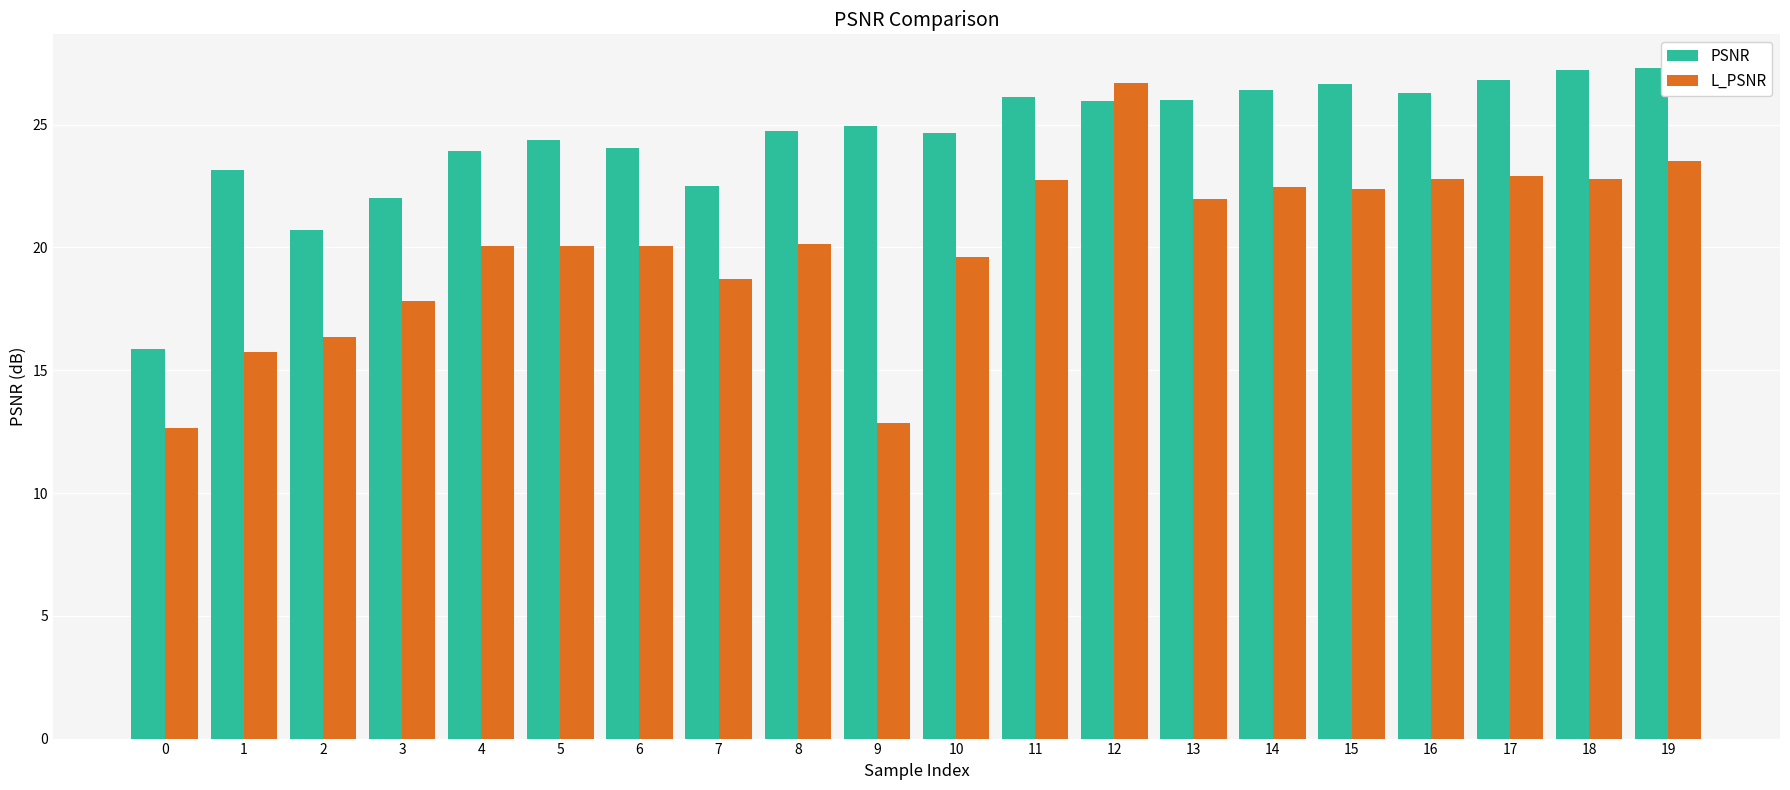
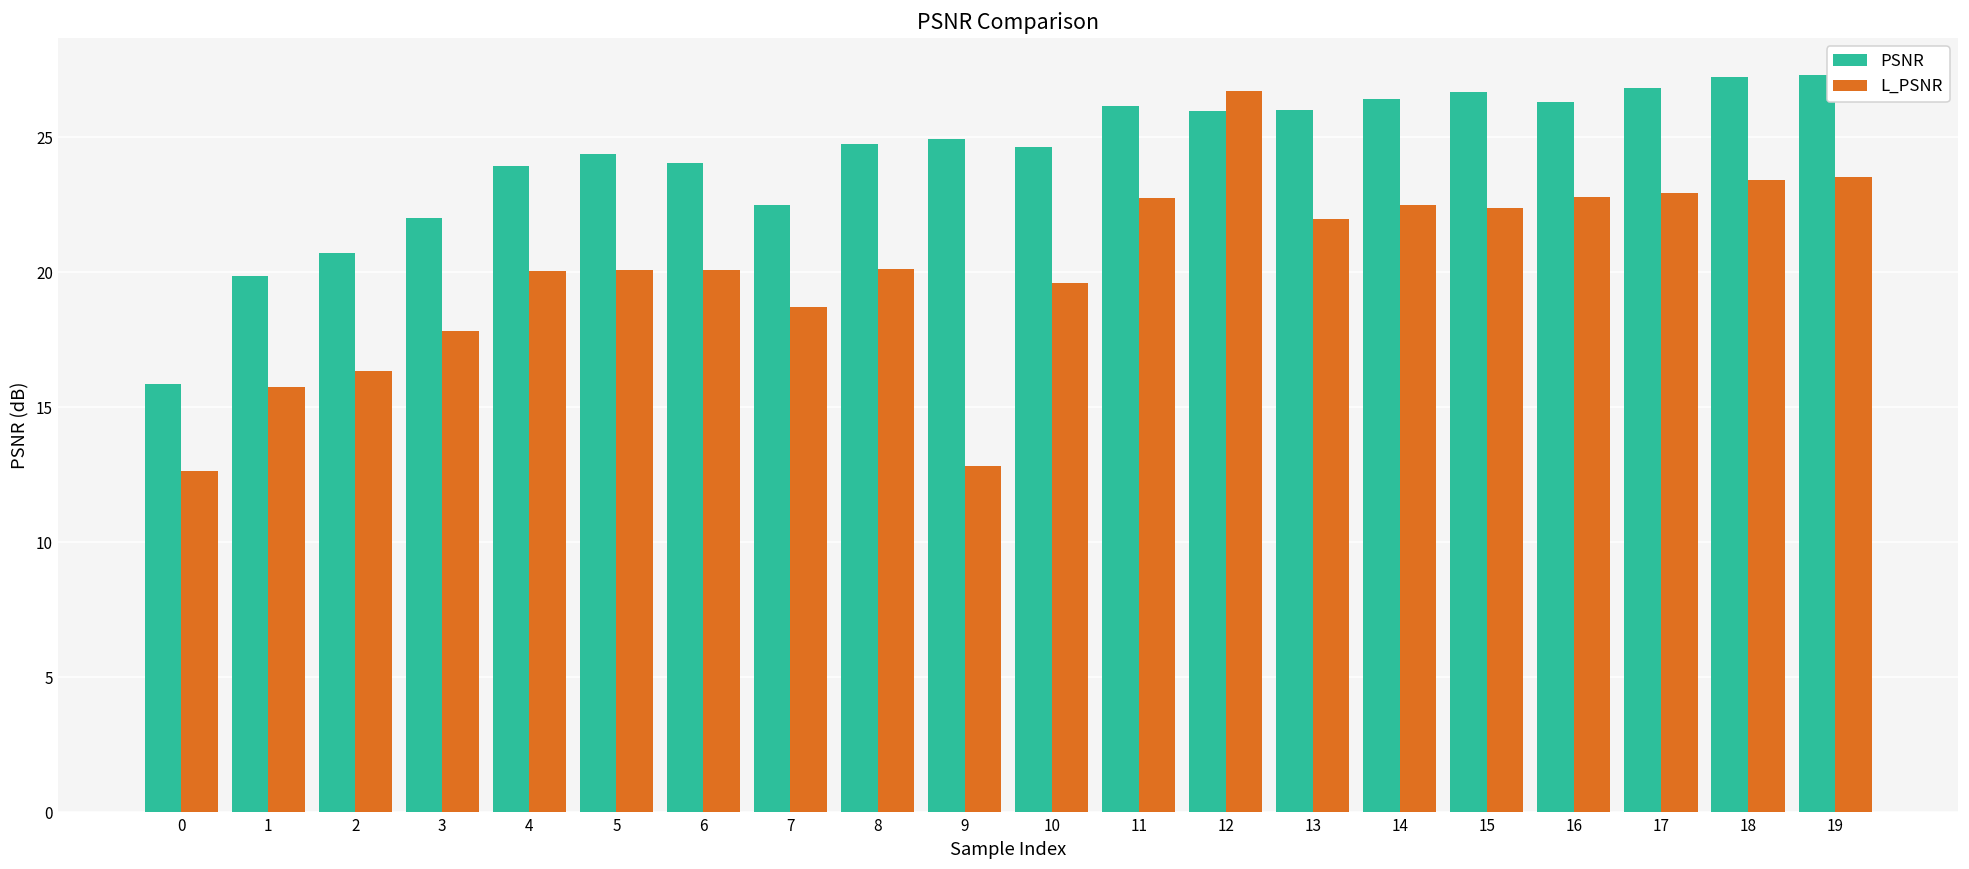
PSNR, 1: 23.2 -> 19.8
L_PSNR, 18: 22.8 -> 23.4
